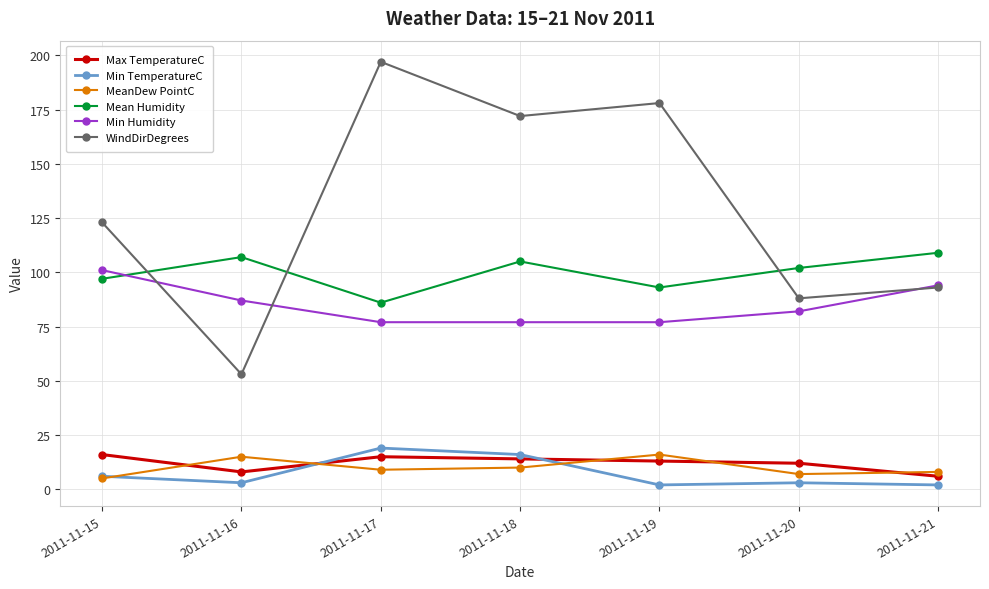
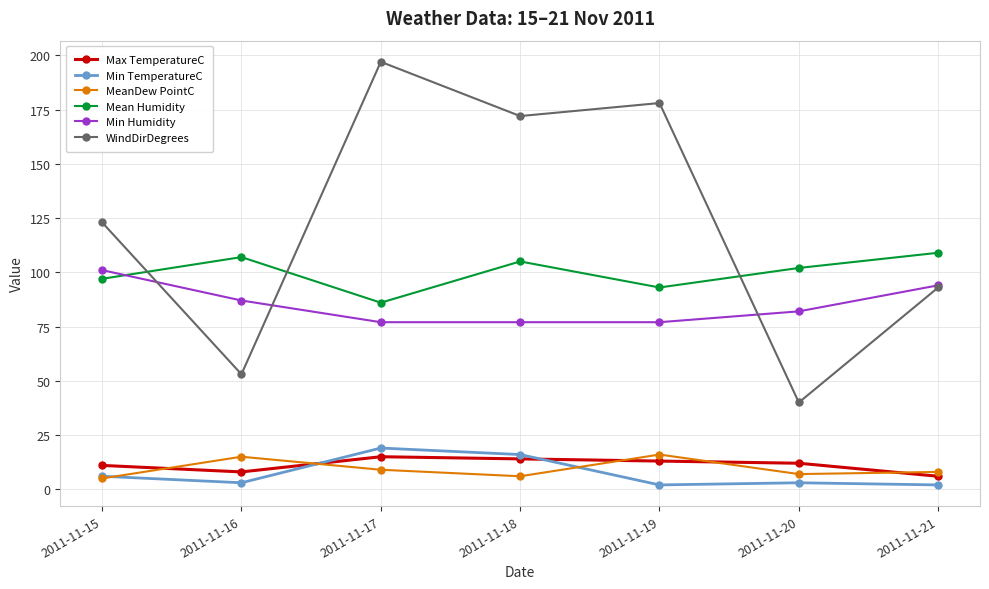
Max TemperatureC, 2011-11-15: 16 -> 11
MeanDew PointC, 2011-11-18: 10 -> 6
WindDirDegrees, 2011-11-20: 88 -> 40
